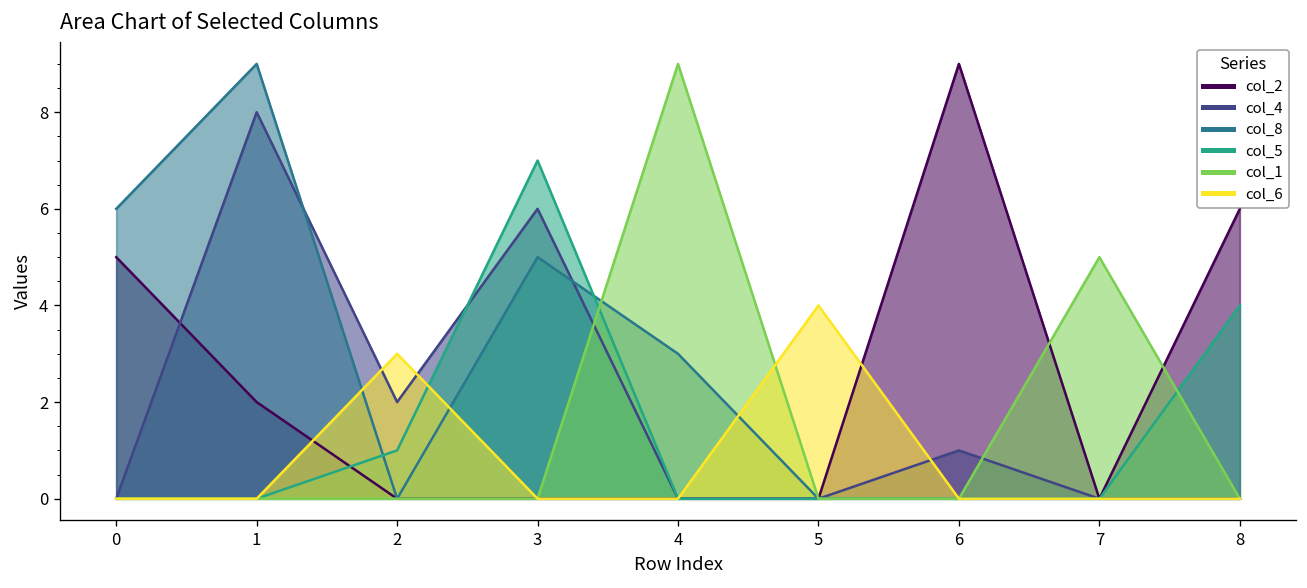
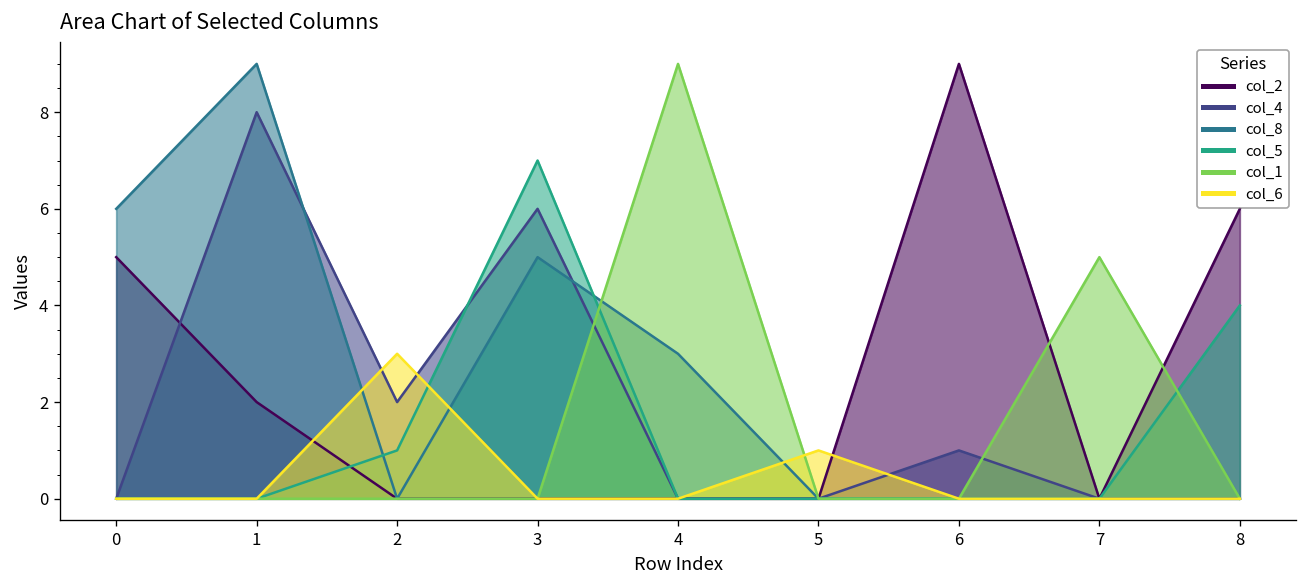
col_6, 5: 4 -> 1
